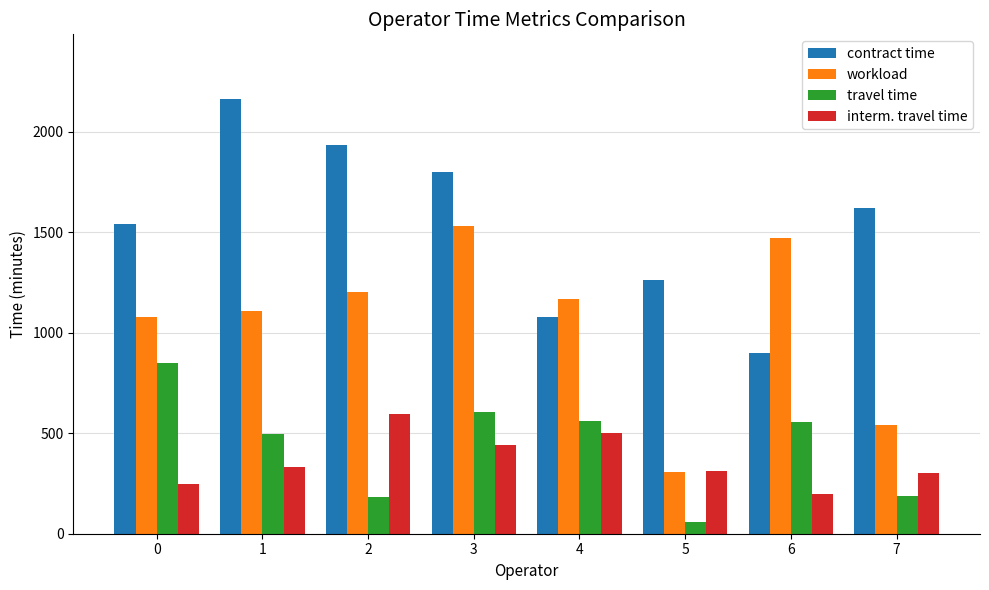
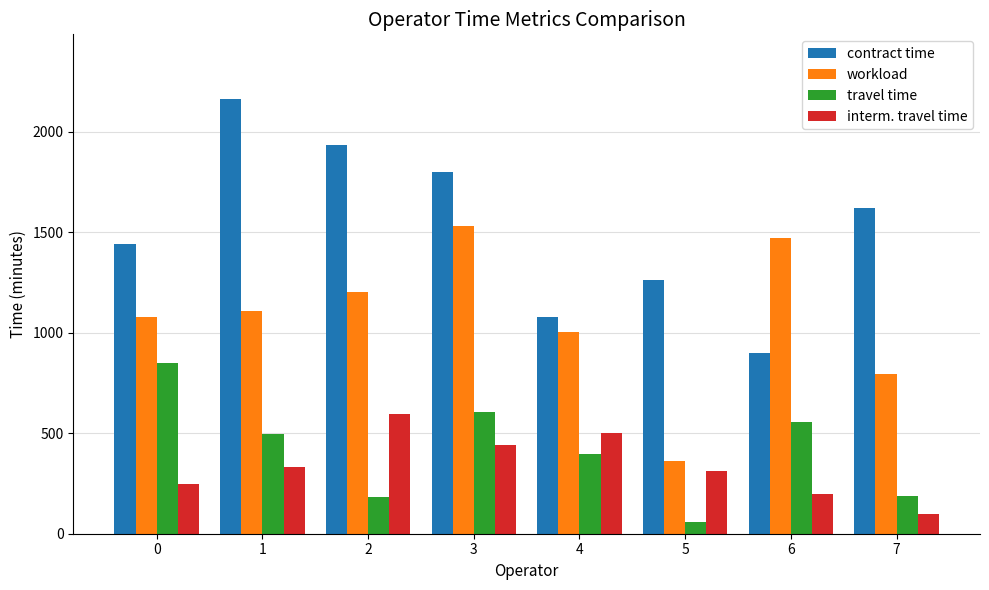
contract time, 0: 1540 -> 1440
workload, 4: 1170 -> 1000
travel time, 4: 560 -> 400
workload, 5: 310 -> 360
workload, 7: 540 -> 790
interm. travel time, 7: 300 -> 100
